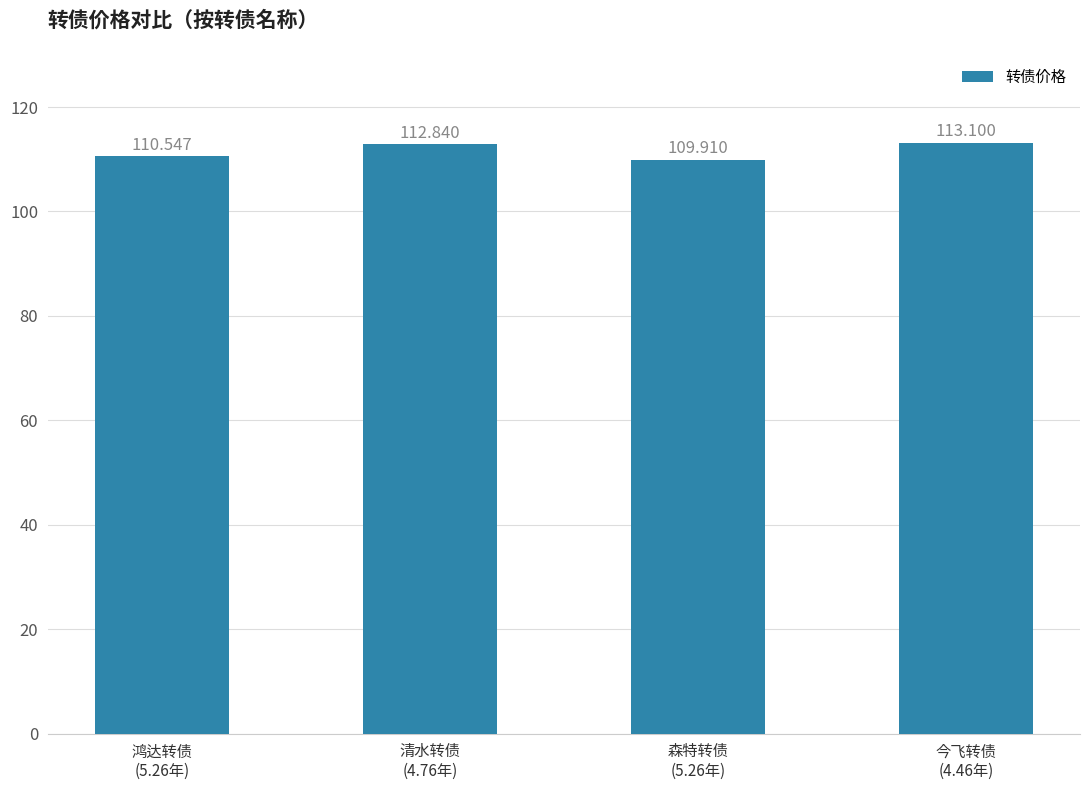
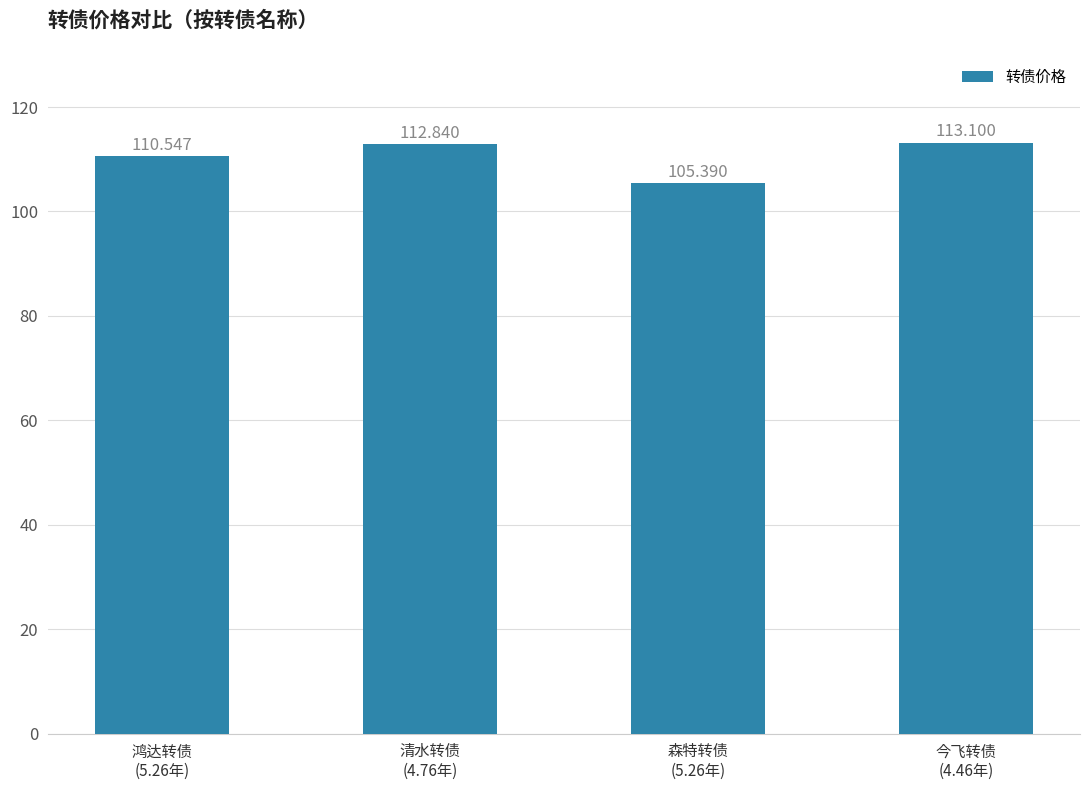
森特转债 (5.26年): 109.910 -> 105.390
